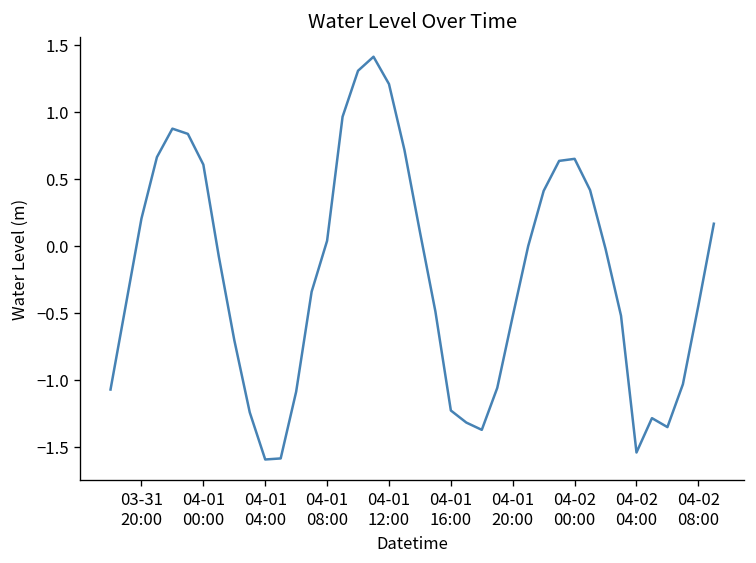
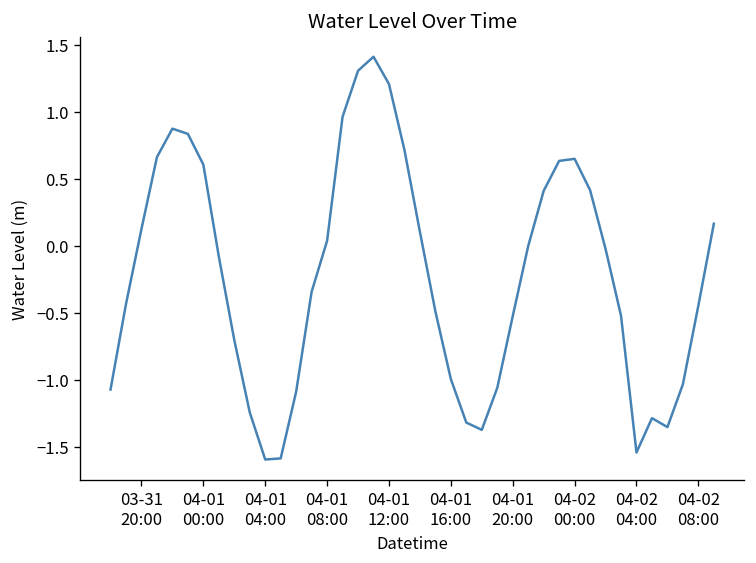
03-31 20:00: 0.20 -> 0.13
04-01 16:00: -1.23 -> -0.99
